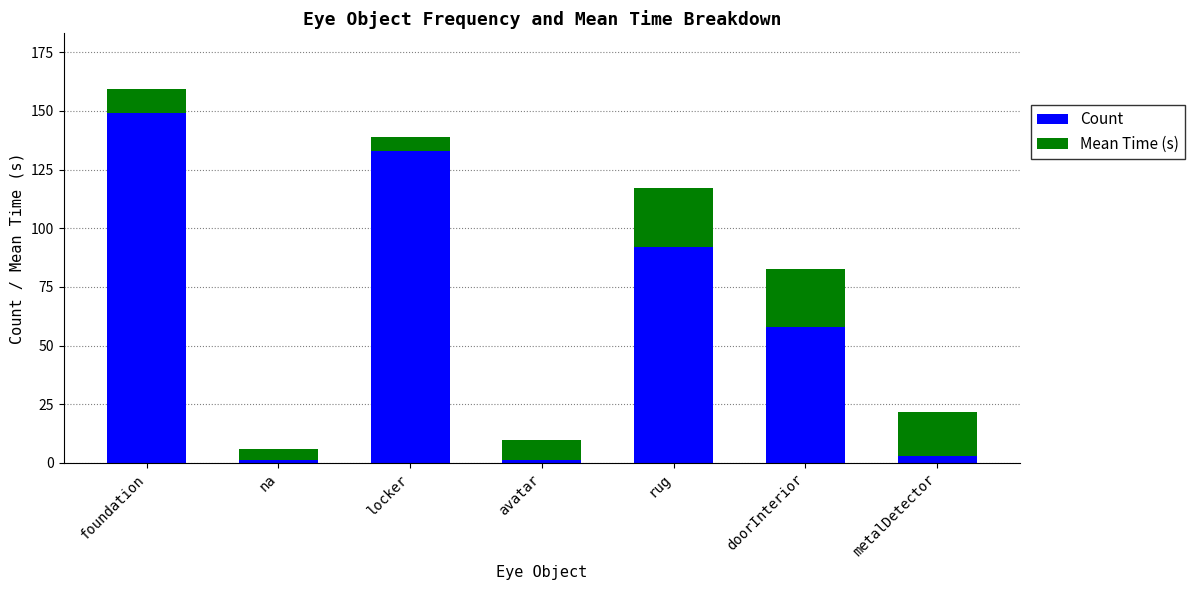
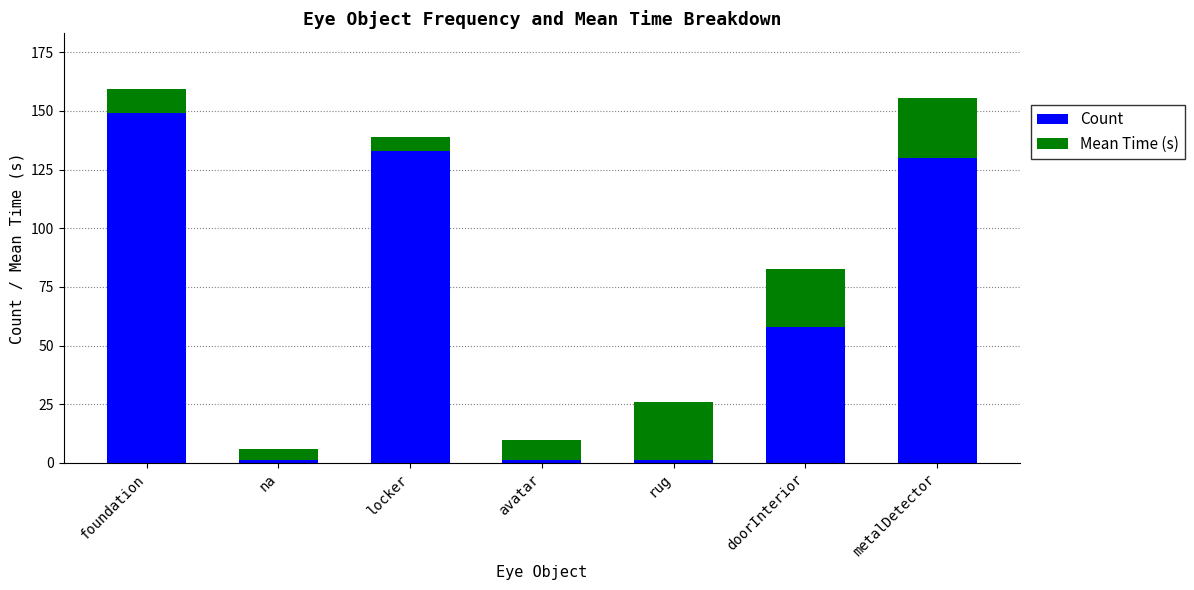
Count, rug: 92 -> 1
Count, metalDetector: 3 -> 130
Mean Time (s), metalDetector: 19 -> 26
